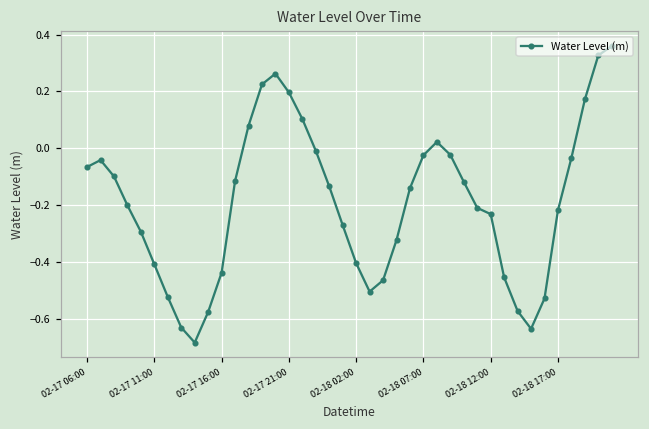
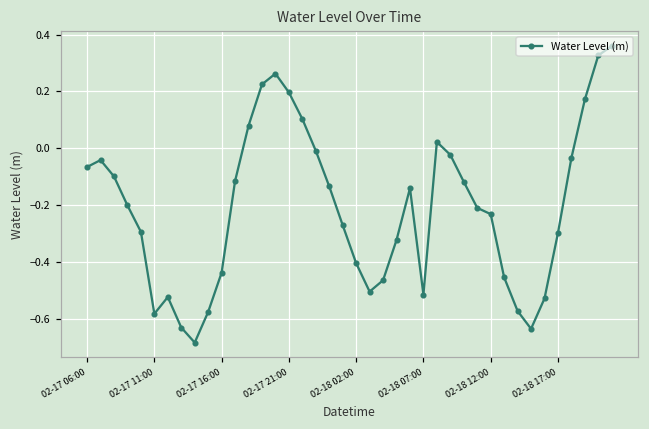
02-17 11:00: -0.41 -> -0.58
02-18 07:00: -0.02 -> -0.52
02-18 17:00: -0.22 -> -0.30
